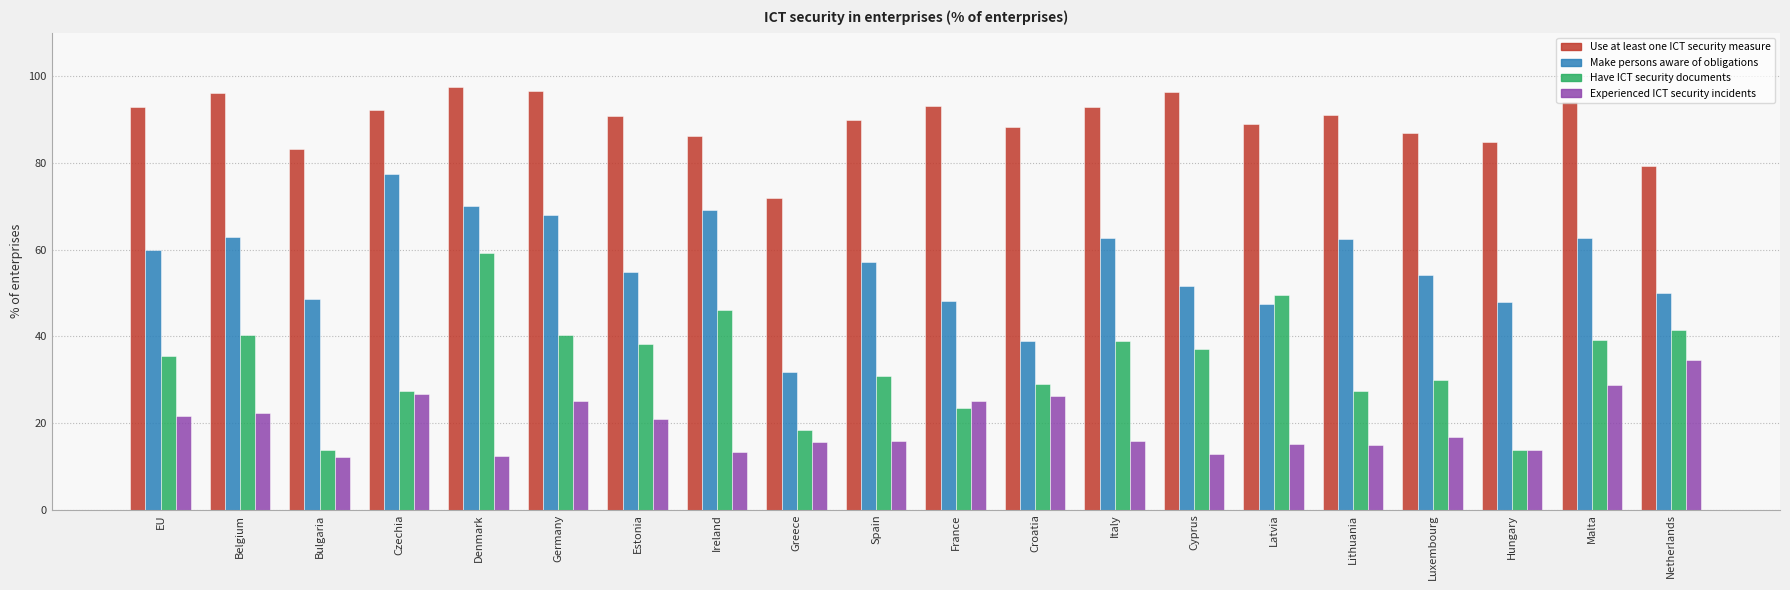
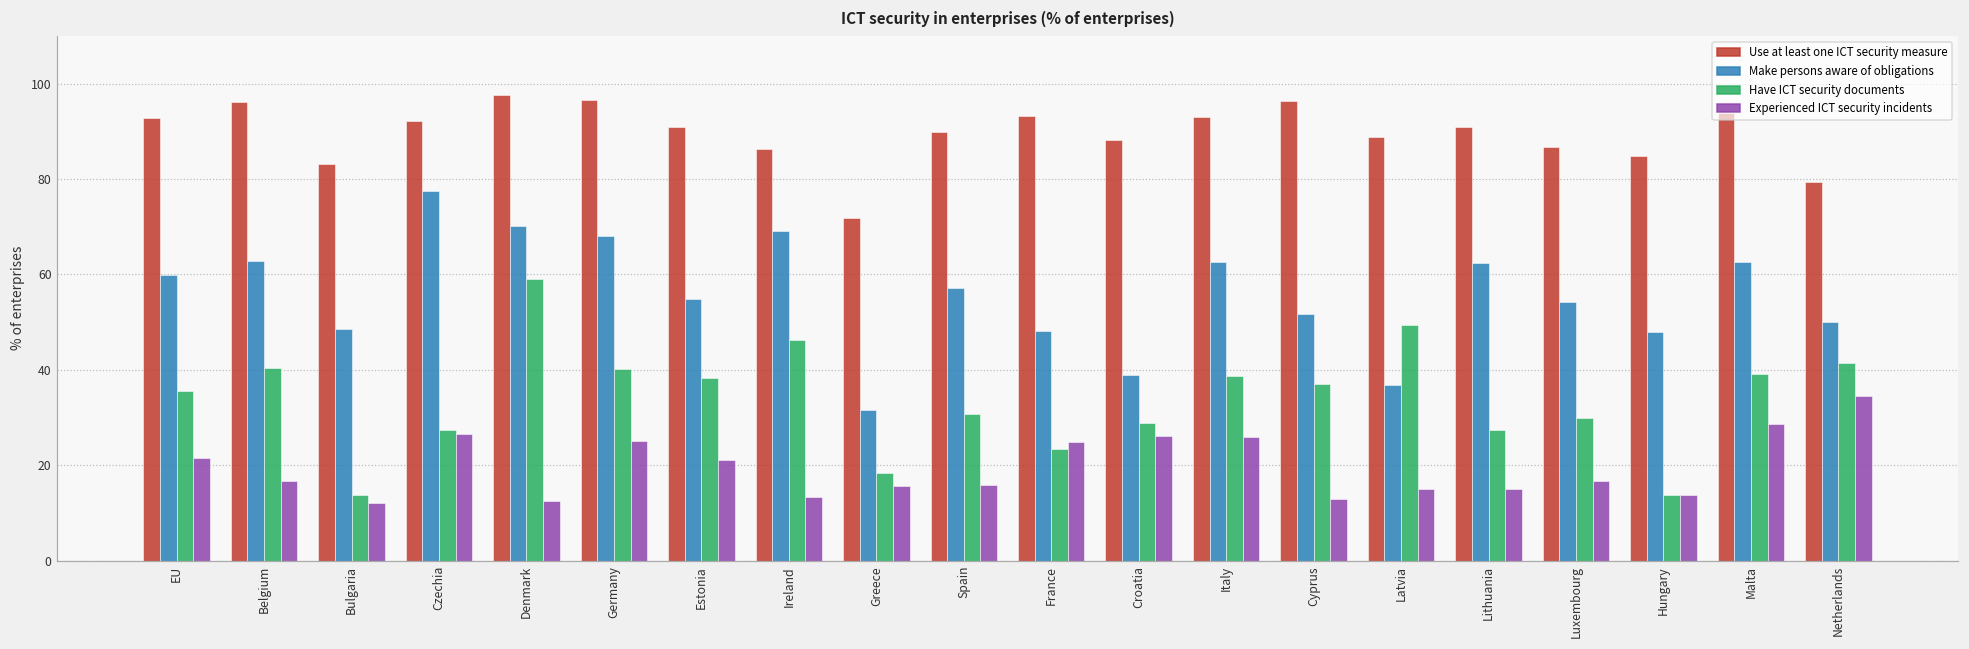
Experienced ICT security incidents, Belgium: 22 -> 17
Experienced ICT security incidents, Italy: 16 -> 26
Make persons aware of obligations, Latvia: 47 -> 37
